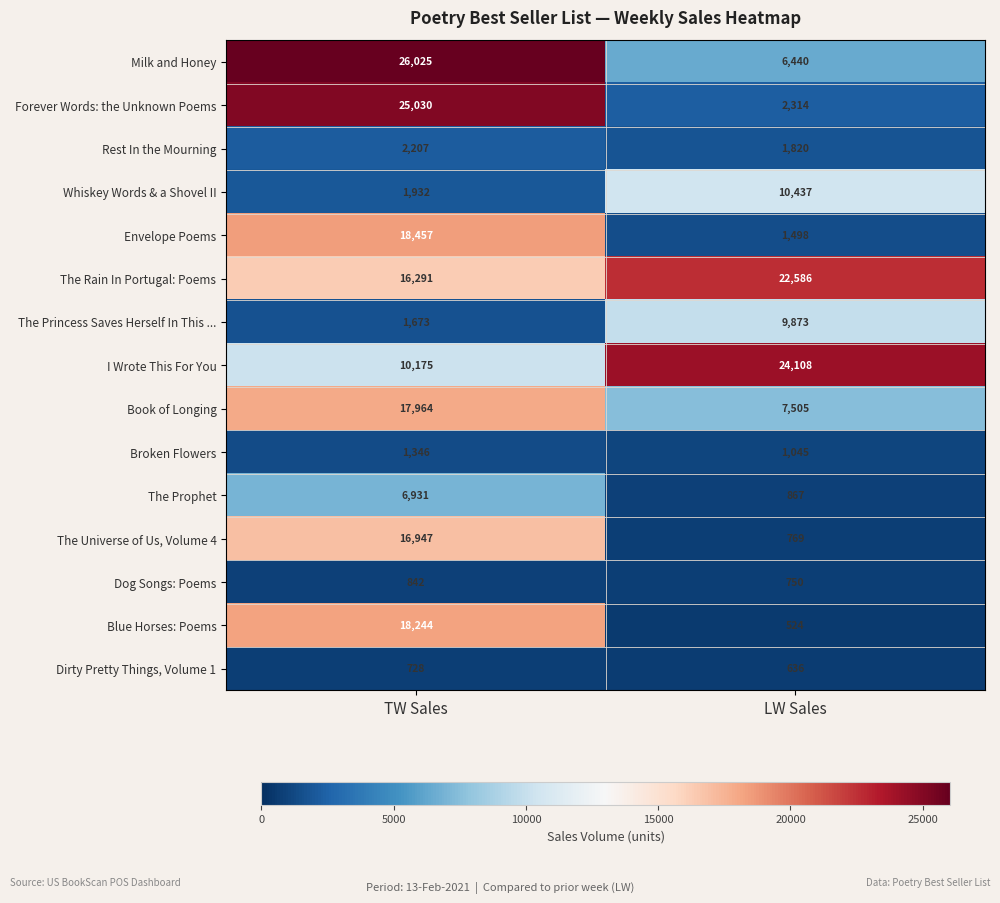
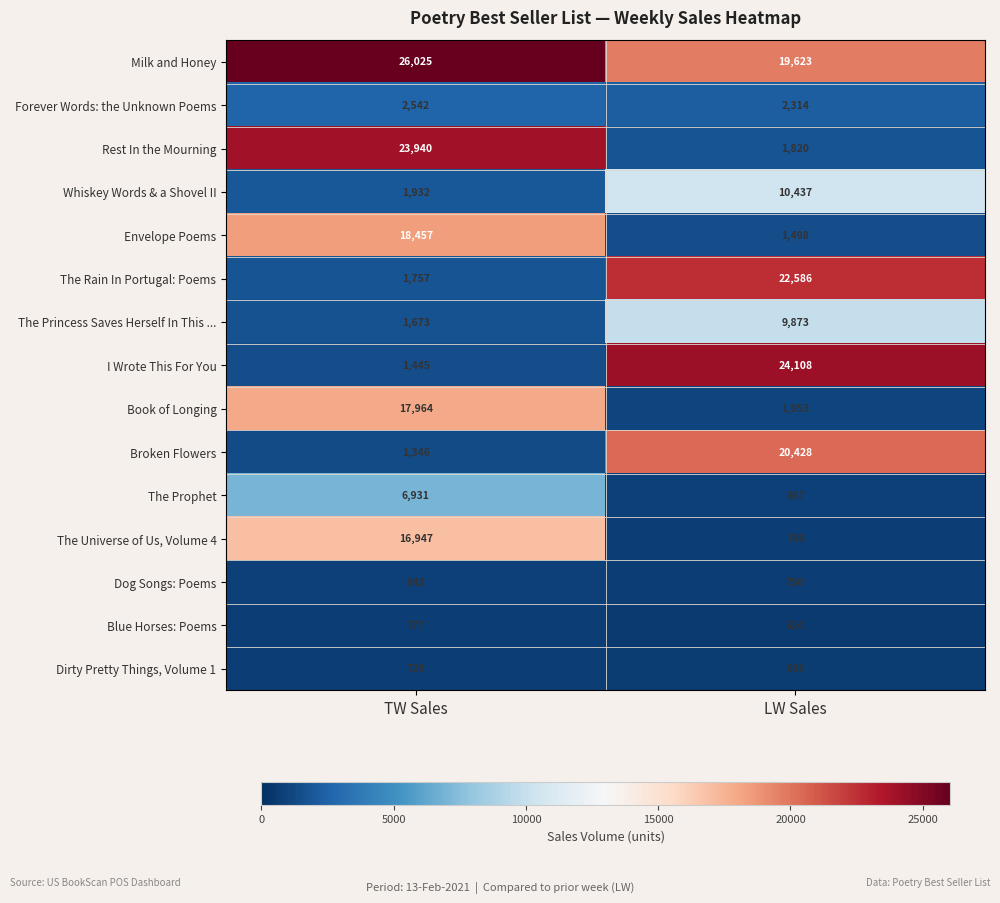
Milk and Honey, LW Sales: 6,440 -> 19,623
Forever Words: the Unknown Poems, TW Sales: 25,030 -> 2,542
Rest In the Mourning, TW Sales: 2,207 -> 23,940
The Rain In Portugal: Poems, TW Sales: 16,291 -> 1,757
I Wrote This For You, TW Sales: 10,175 -> 1,445
Book of Longing, LW Sales: 7,505 -> 1,053
Broken Flowers, LW Sales: 1,045 -> 20,428
Blue Horses: Poems, TW Sales: 18,244 -> 777
